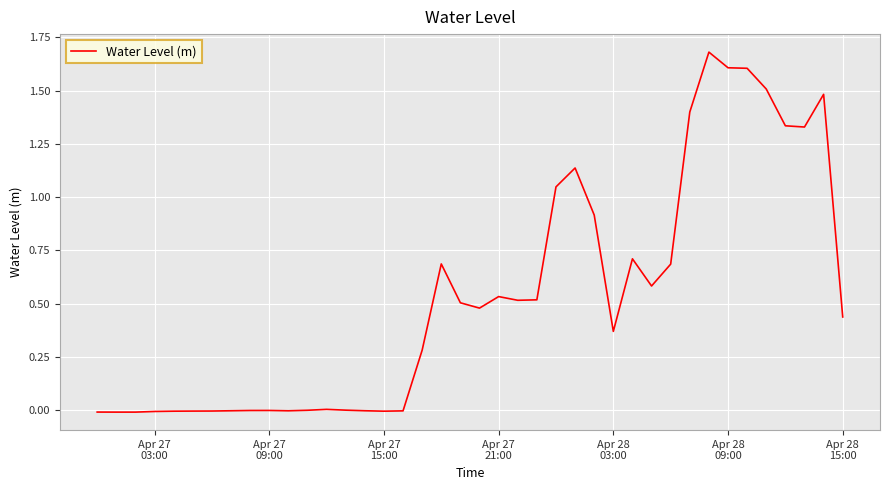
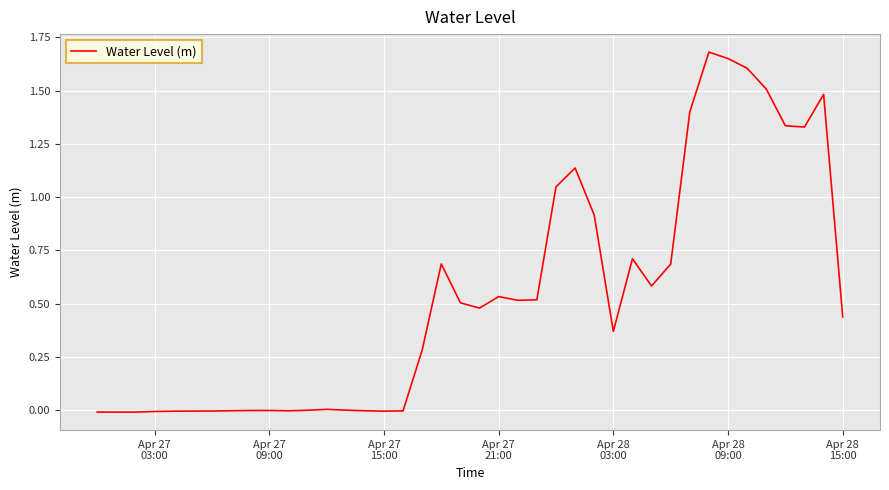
Apr 28 09:00: 1.61 -> 1.65
